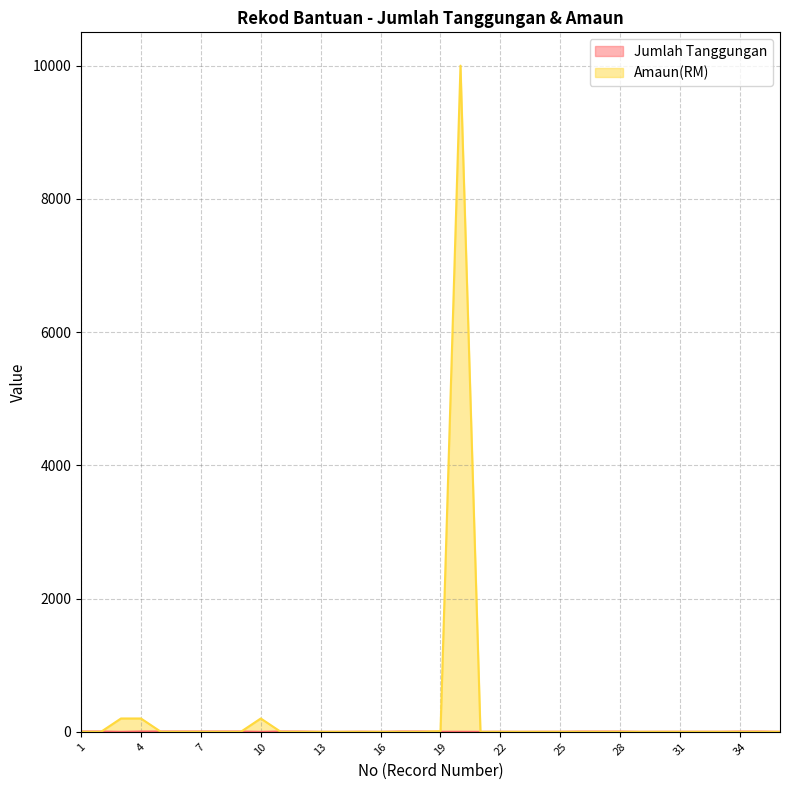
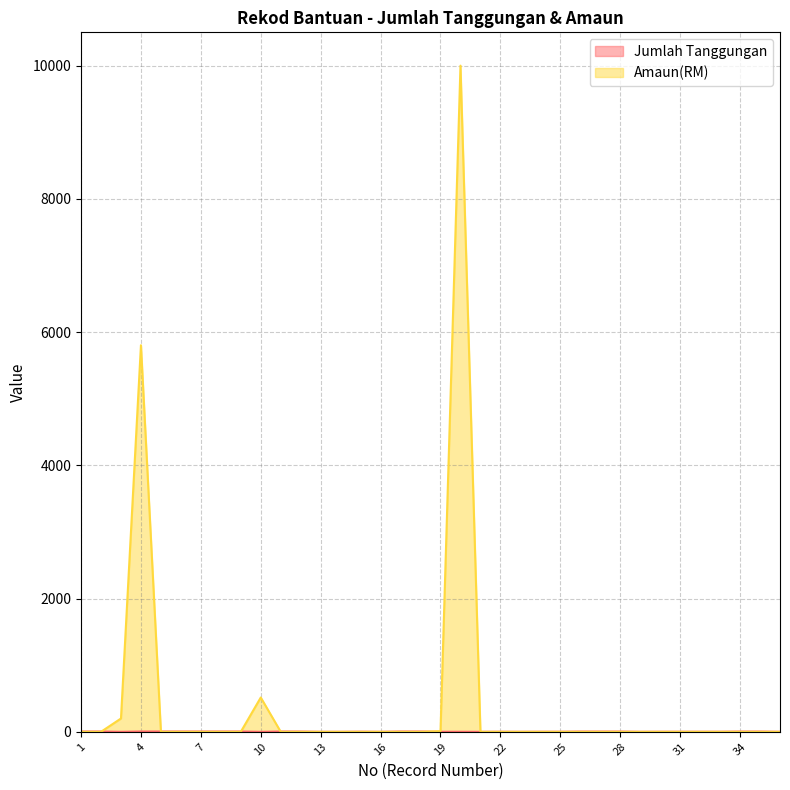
Amaun(RM), 4: 200 -> 5800
Amaun(RM), 10: 200 -> 500
